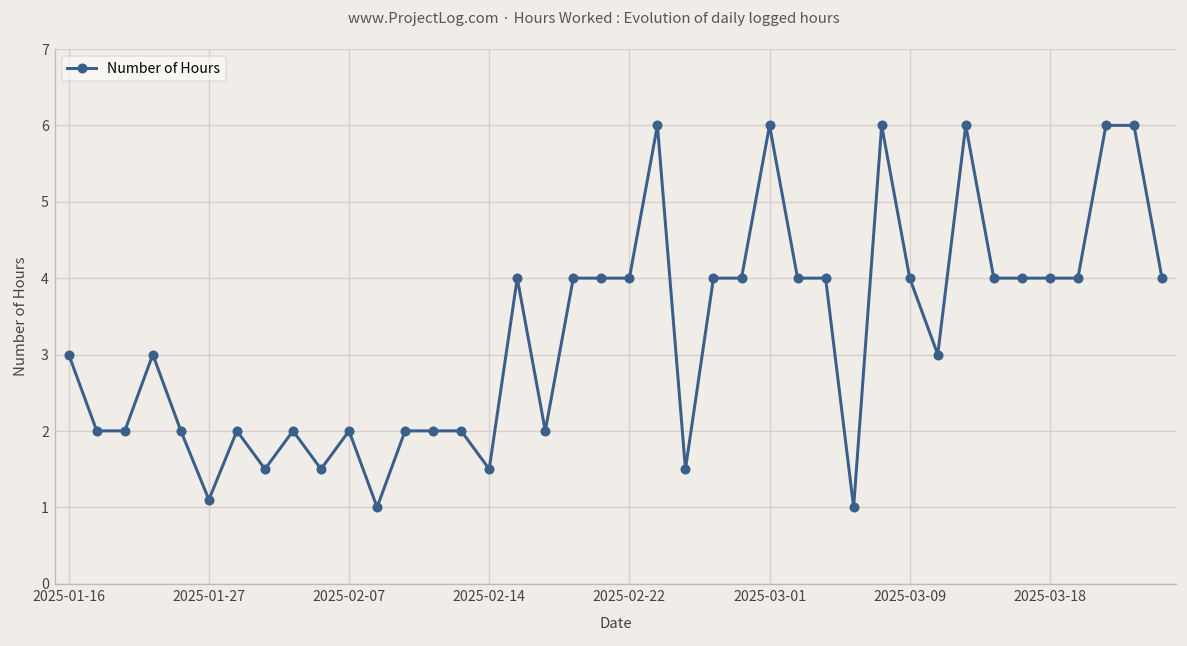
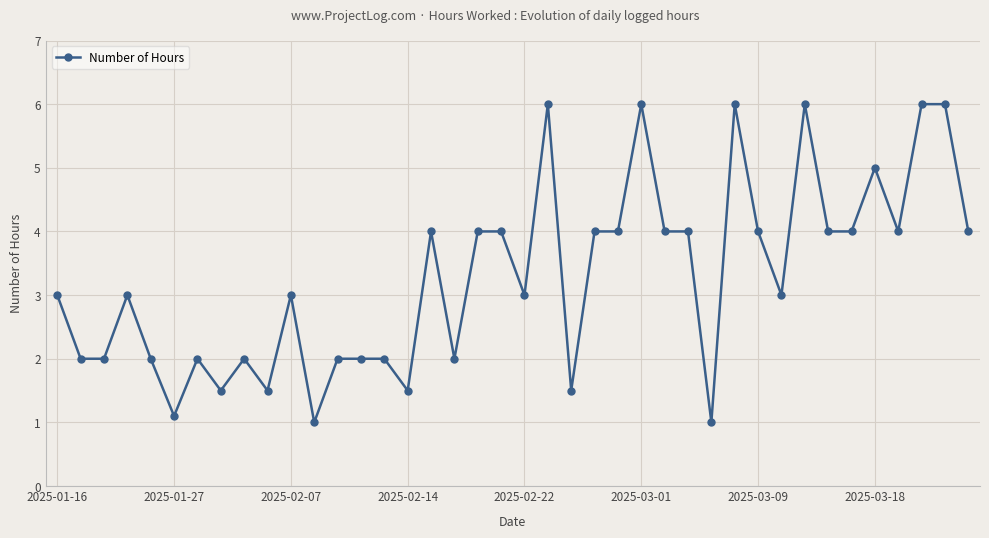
2025-02-07: 2 -> 3
2025-02-22: 4 -> 3
2025-03-18: 4 -> 5
